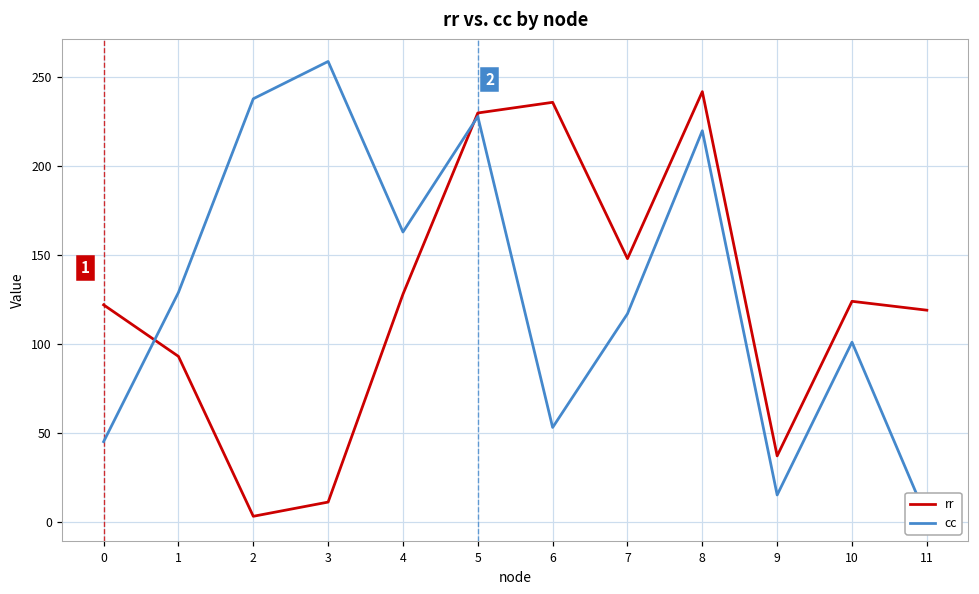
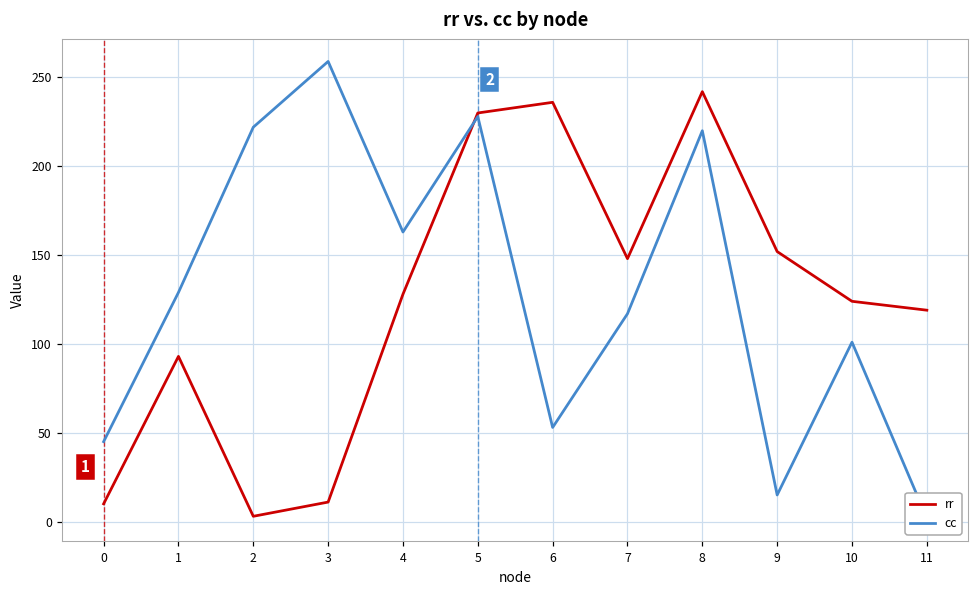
rr, 0: 122 -> 10
cc, 2: 238 -> 222
rr, 9: 37 -> 152
